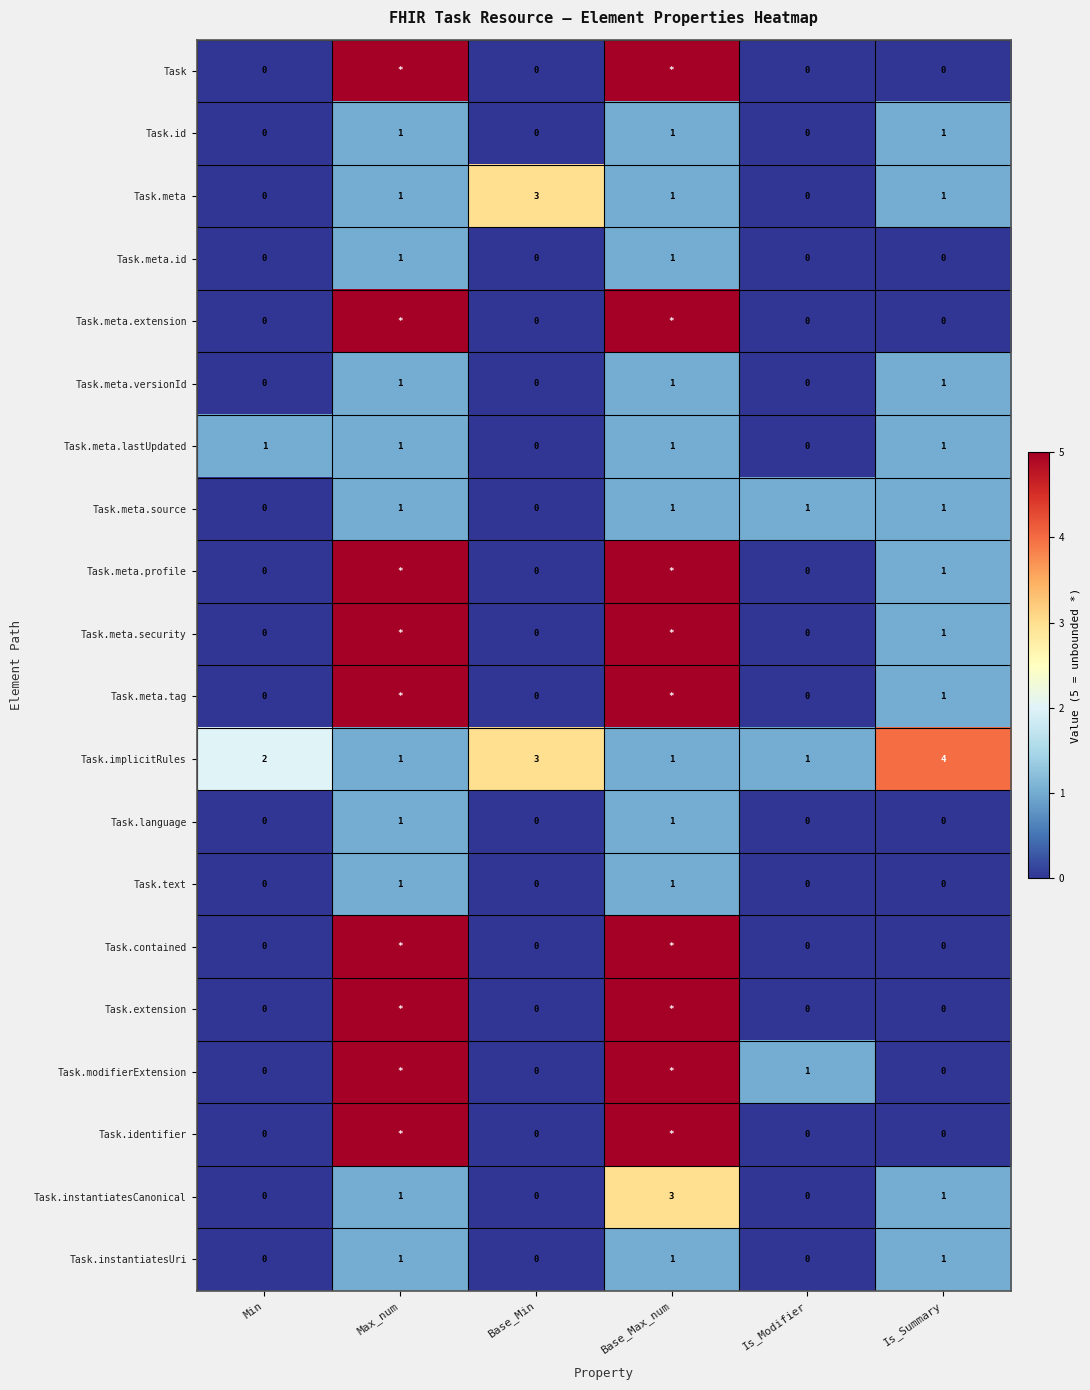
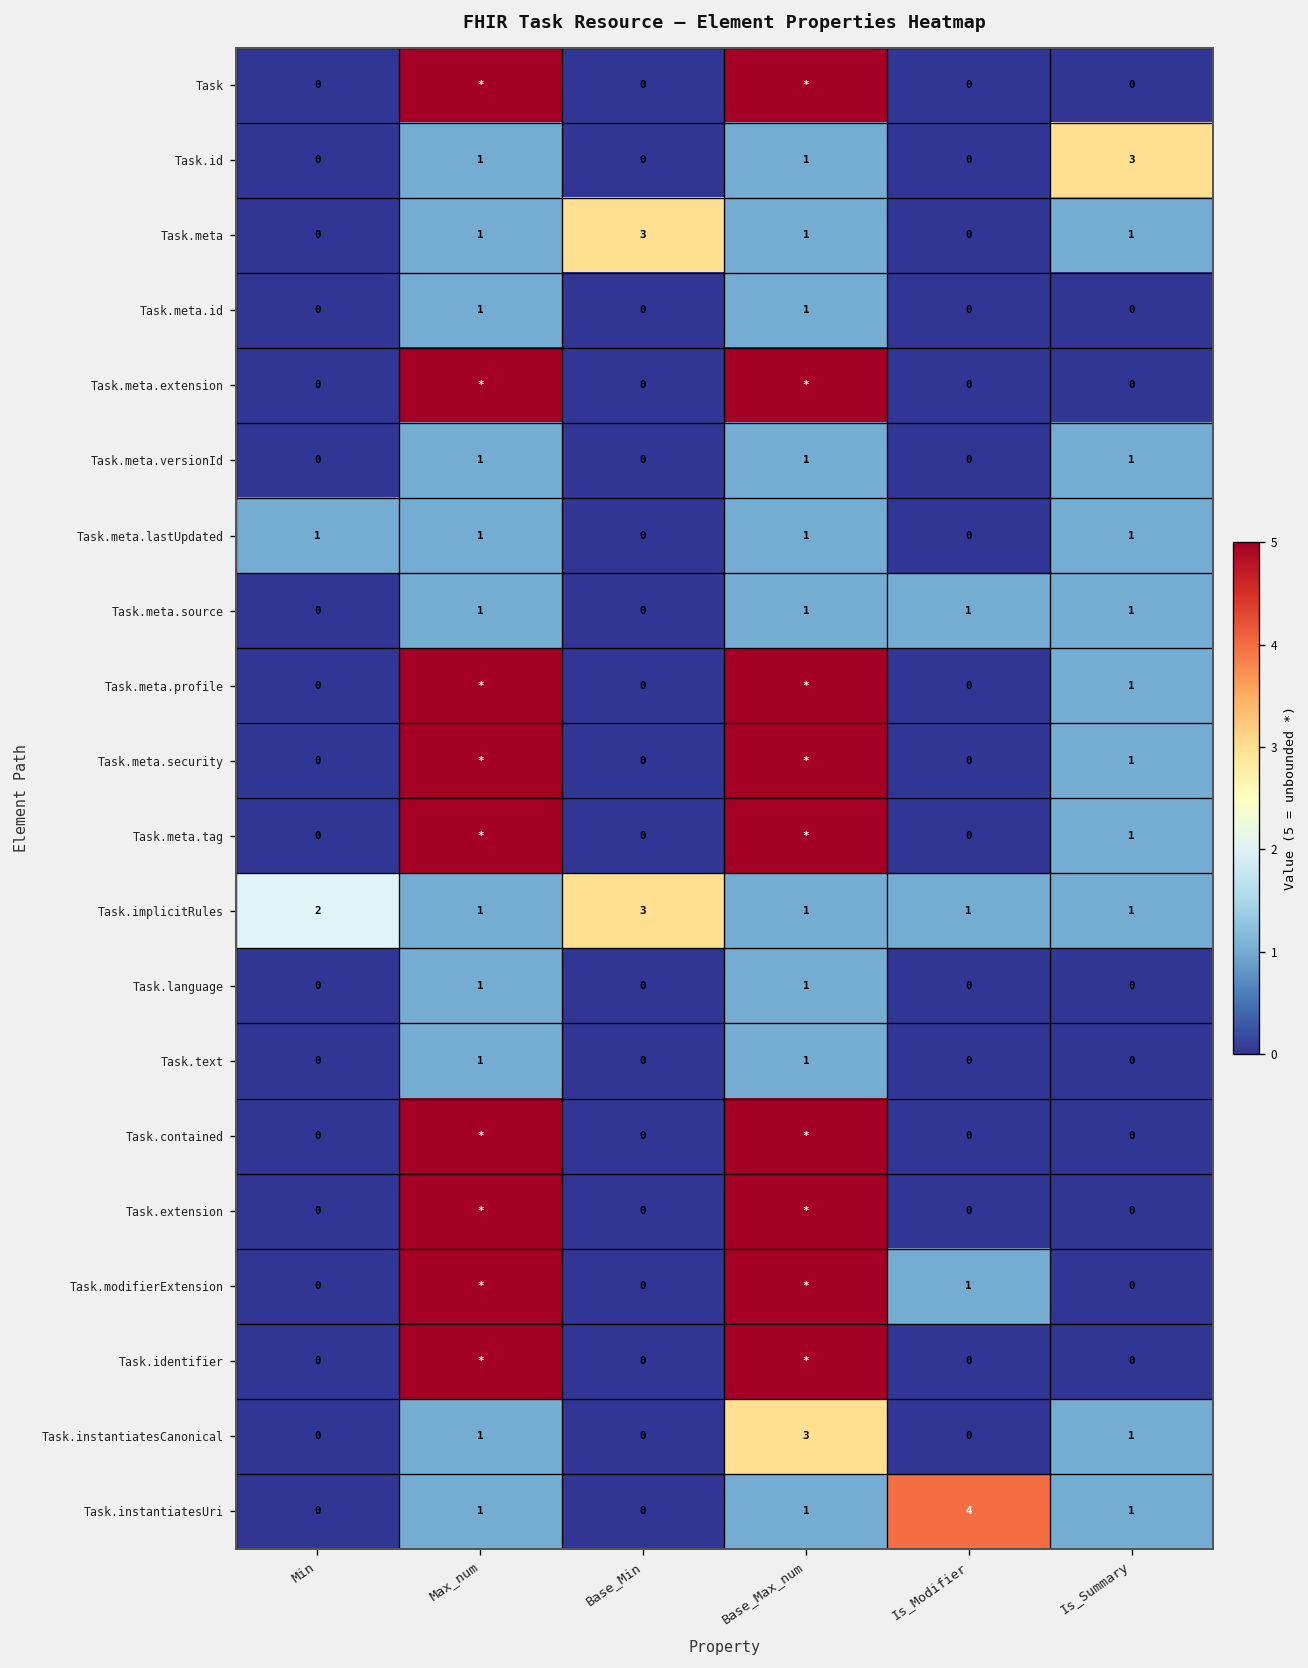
Task.id, Is_Summary: 1 -> 3
Task.implicitRules, Is_Summary: 4 -> 1
Task.instantiatesUri, Is_Modifier: 0 -> 4
